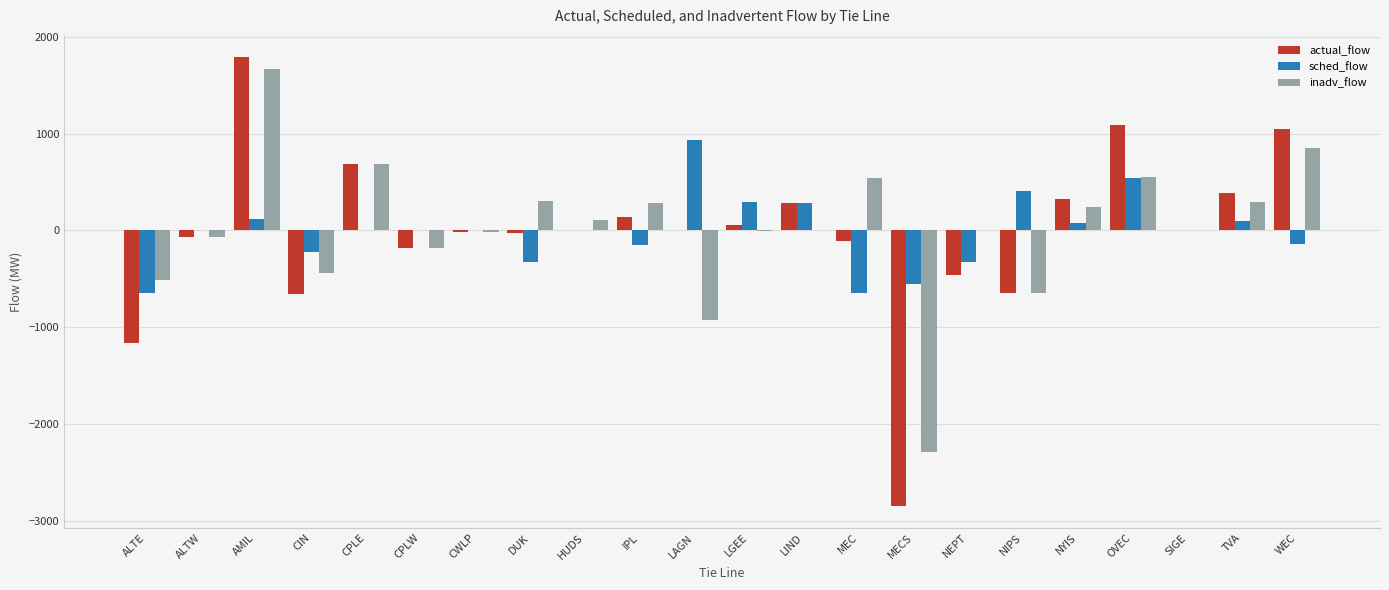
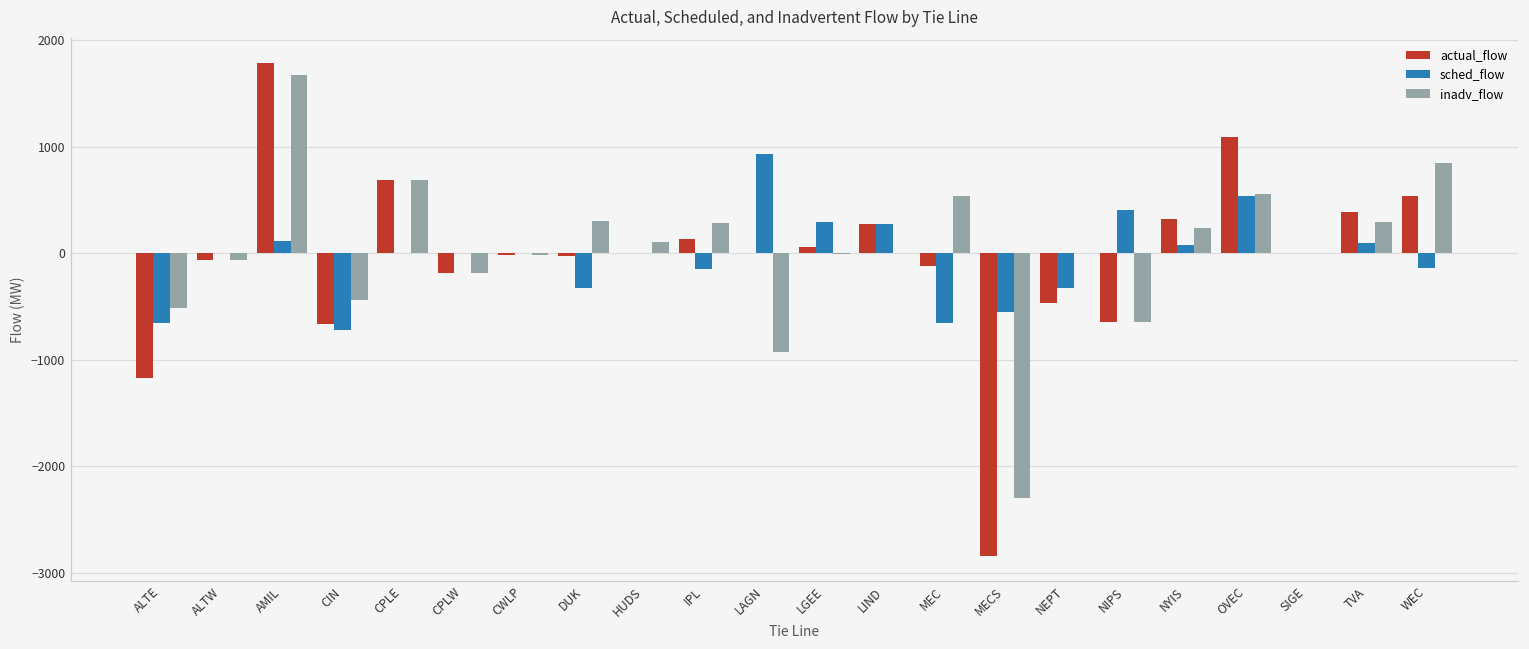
sched_flow, CIN: -200 -> -700
actual_flow, WEC: 1000 -> 500
